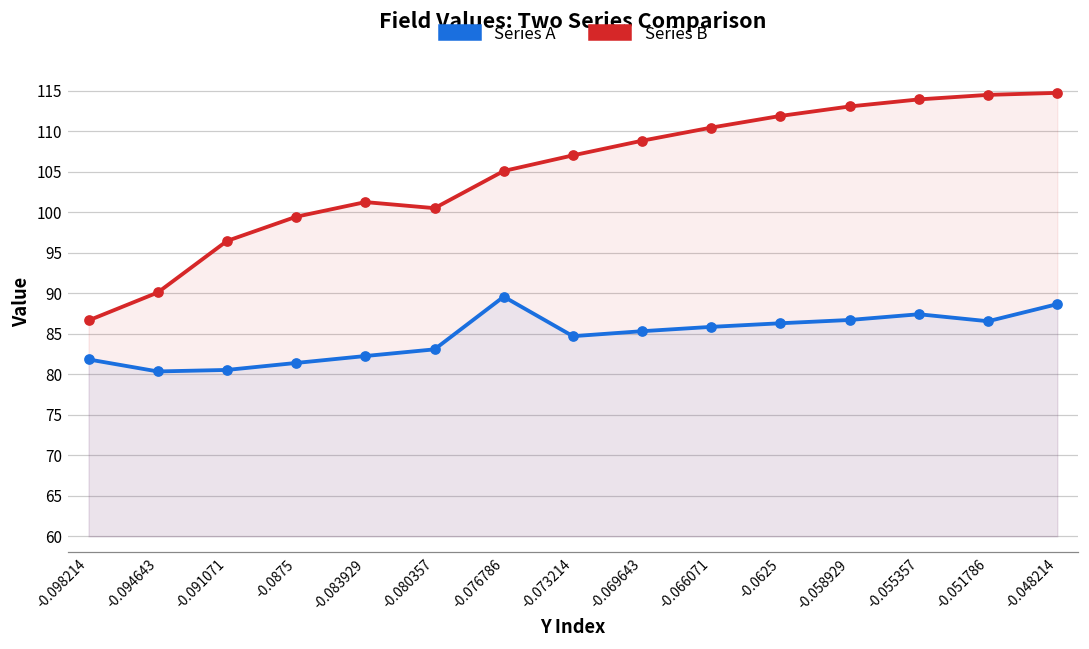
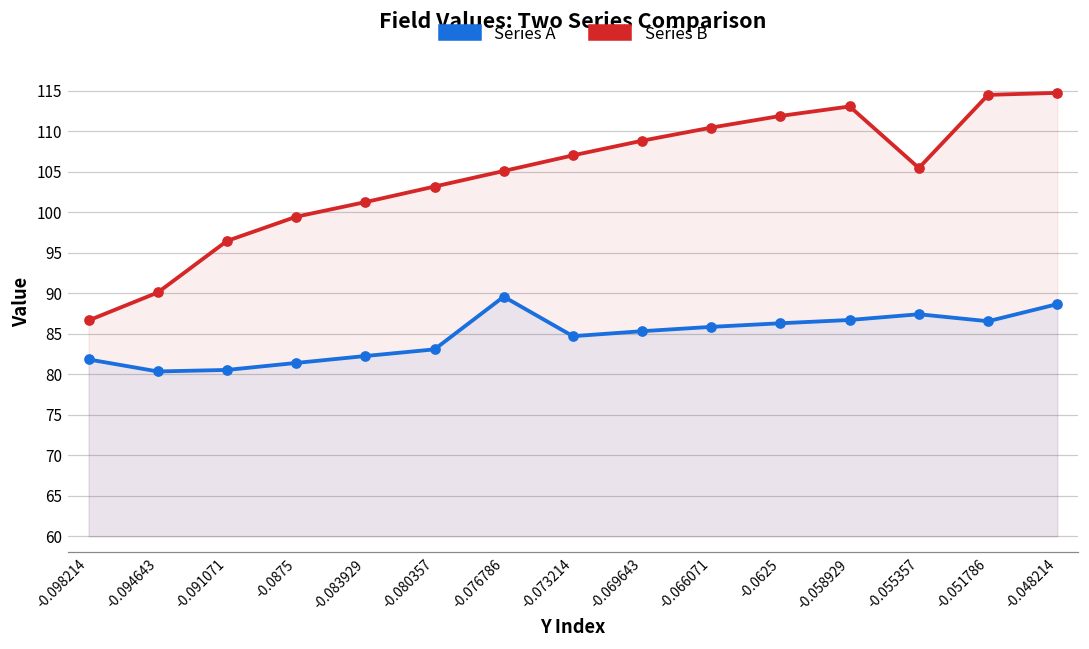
Series B, -0.080357: 101 -> 103
Series B, -0.055357: 114 -> 105
